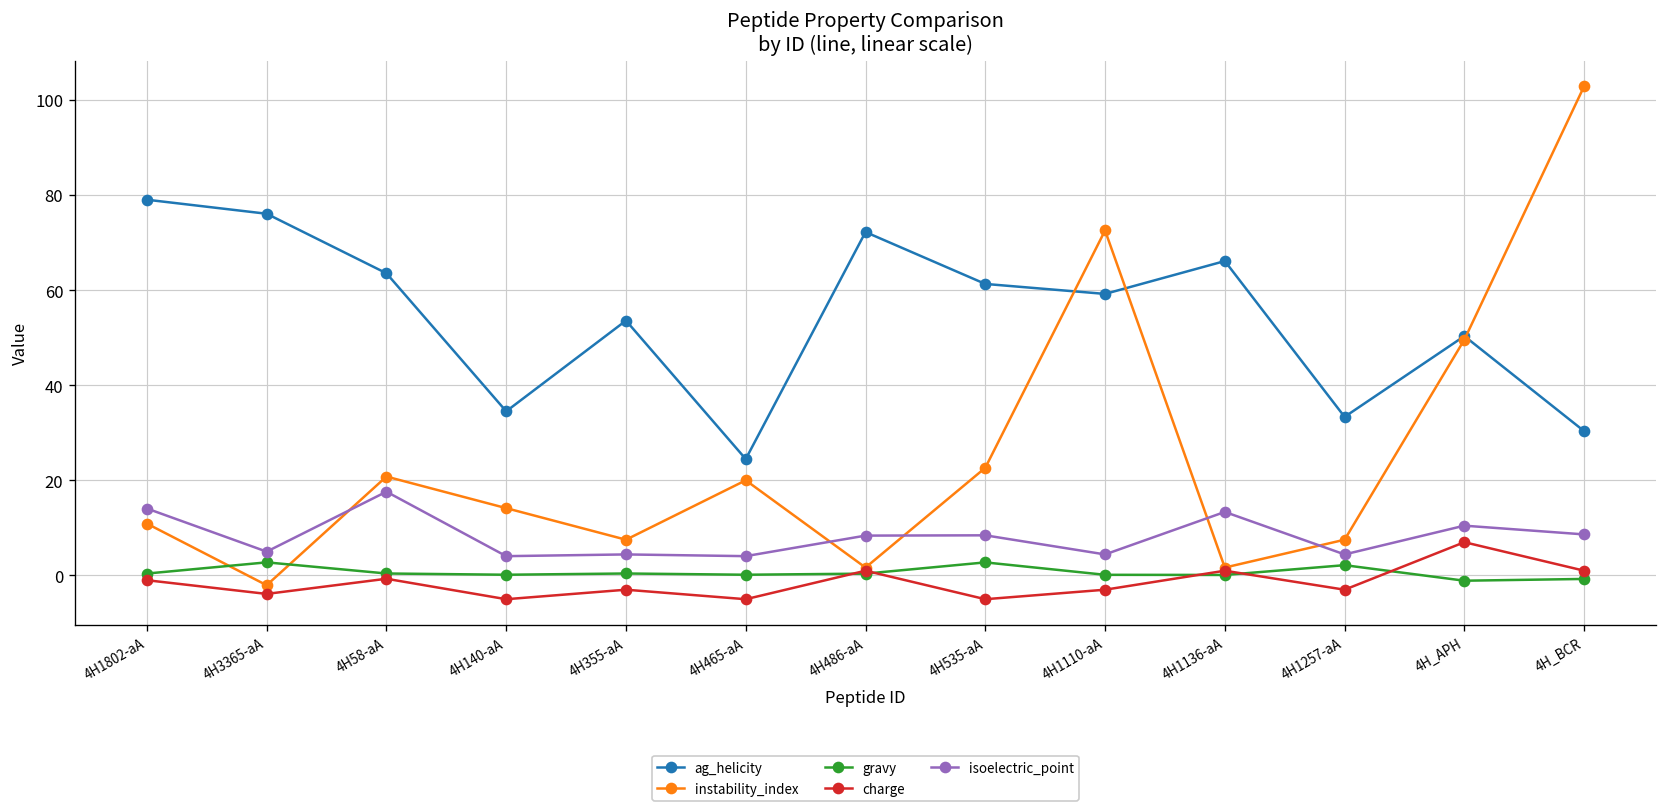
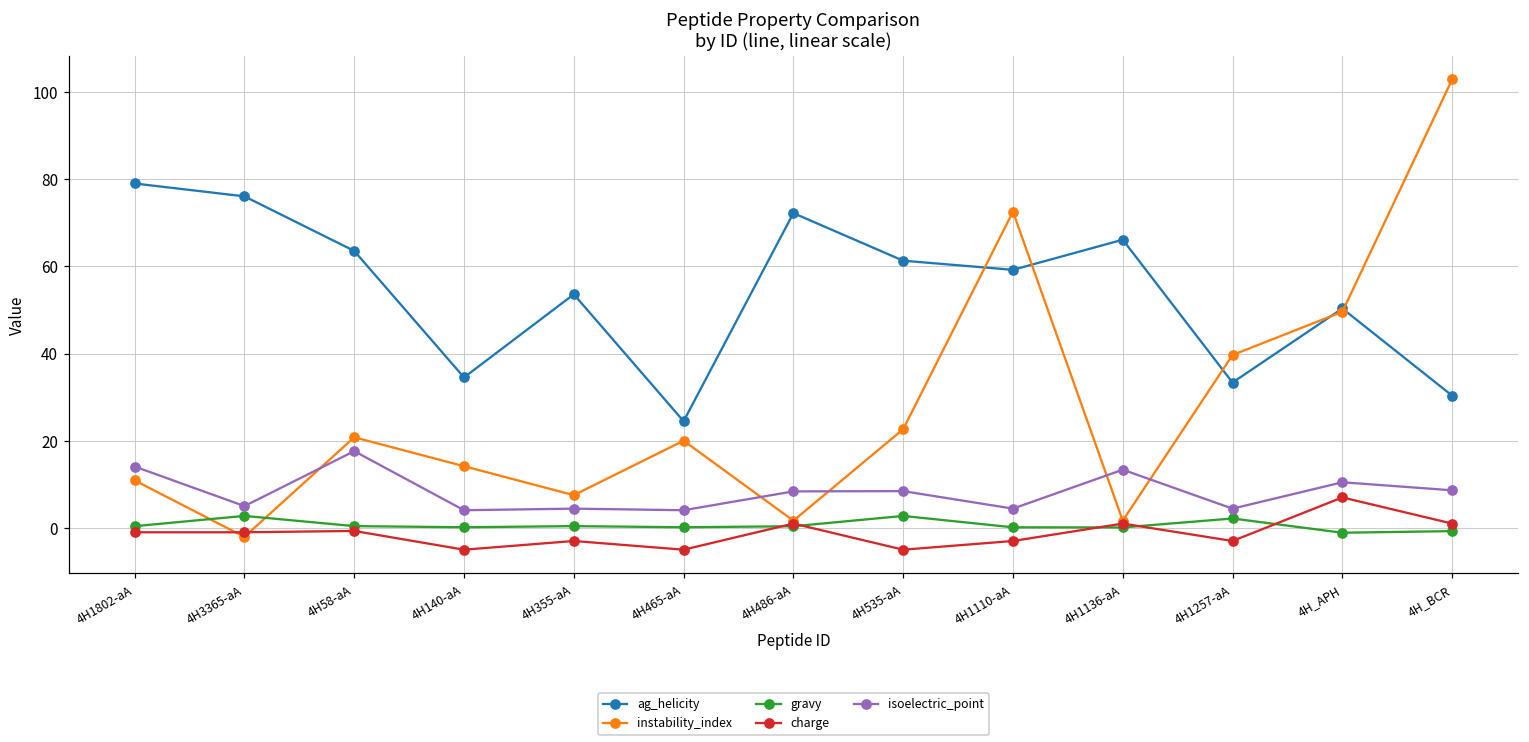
charge, 4H3365-aA: -4 -> -1
instability_index, 4H1257-aA: 8 -> 40
